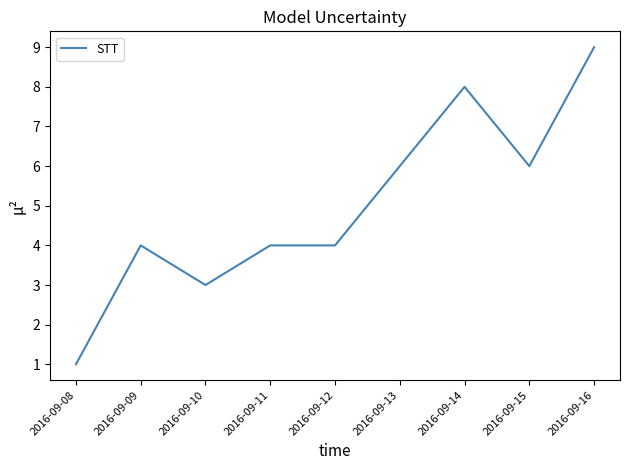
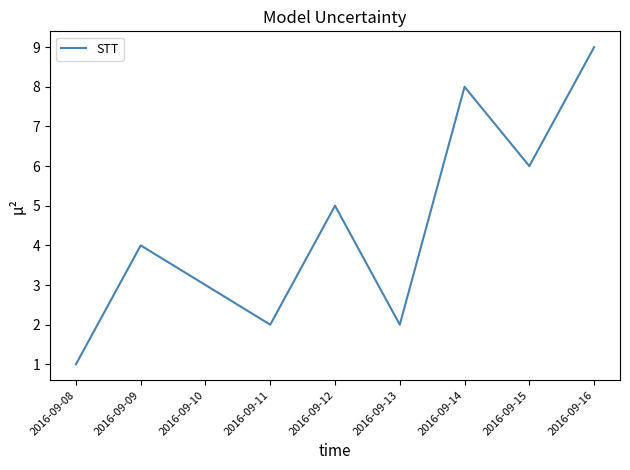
2016-09-11: 4 -> 2
2016-09-12: 4 -> 5
2016-09-13: 6 -> 2
